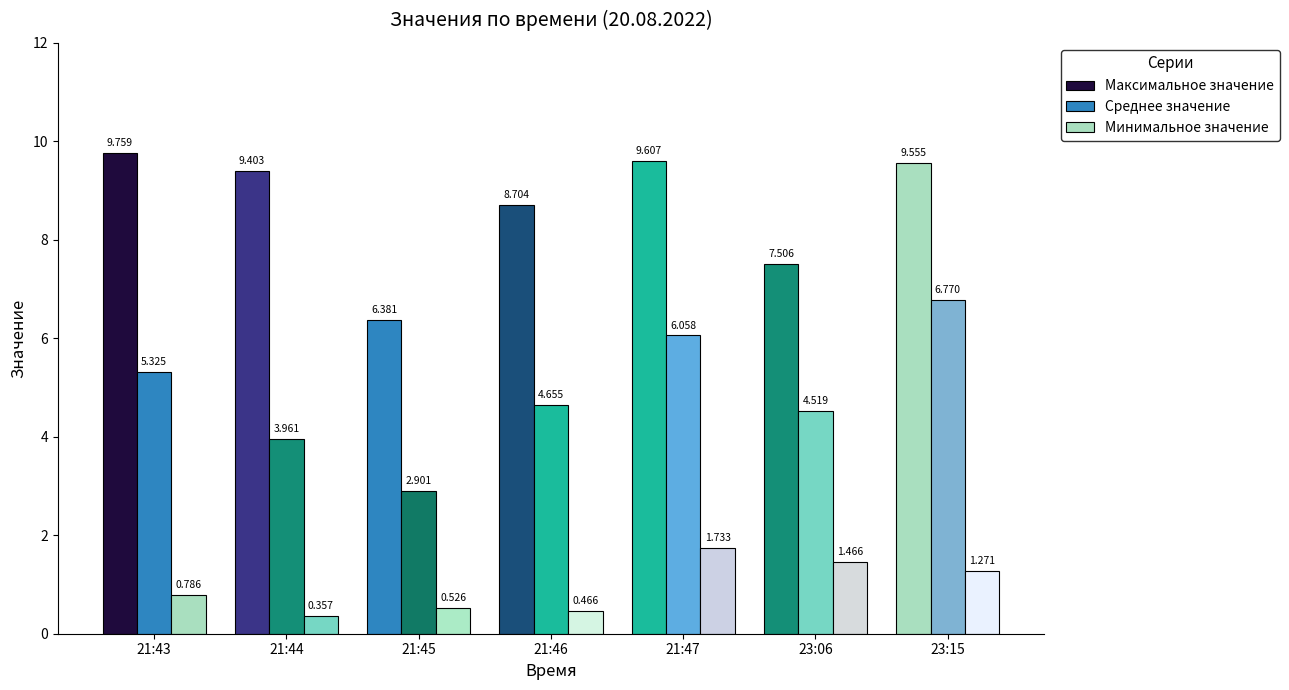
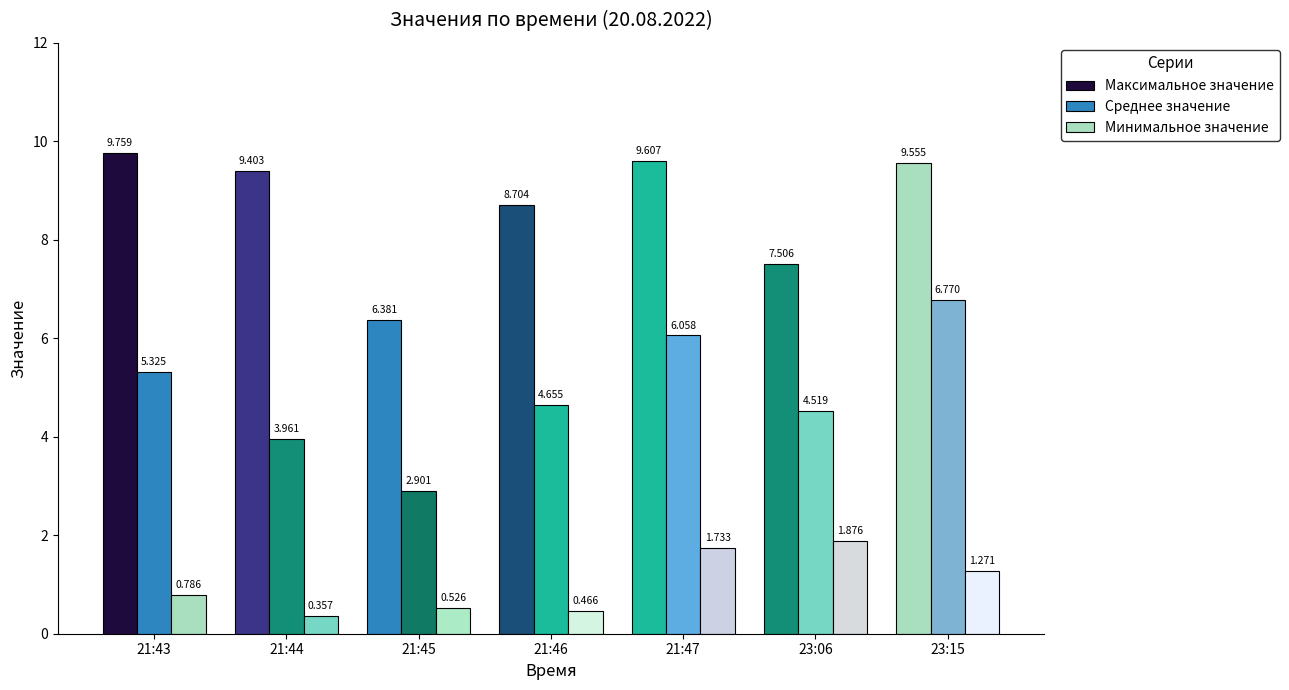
Минимальное значение, 23:06: 1.466 -> 1.876
